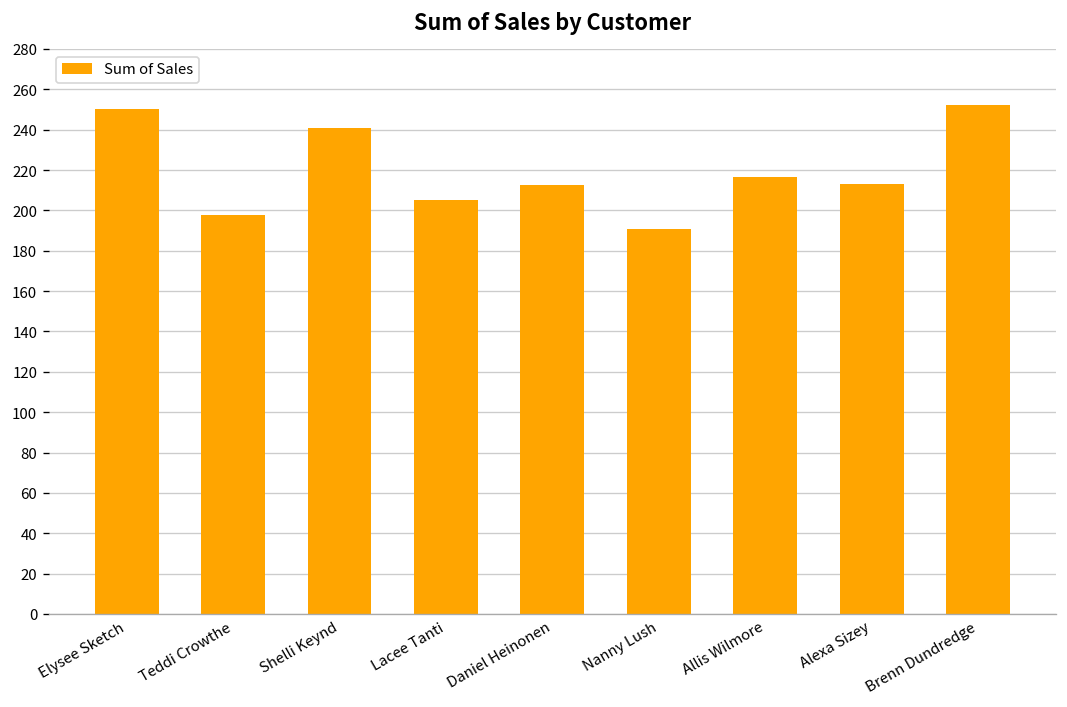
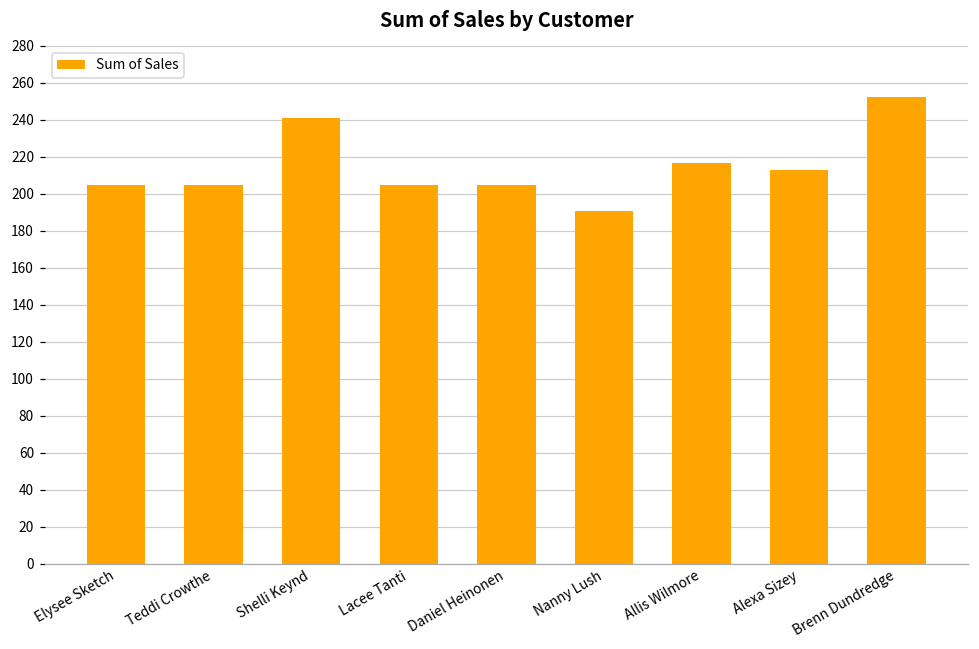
Elysee Sketch: 250 -> 205
Teddi Crowthe: 198 -> 205
Daniel Heinonen: 213 -> 205
